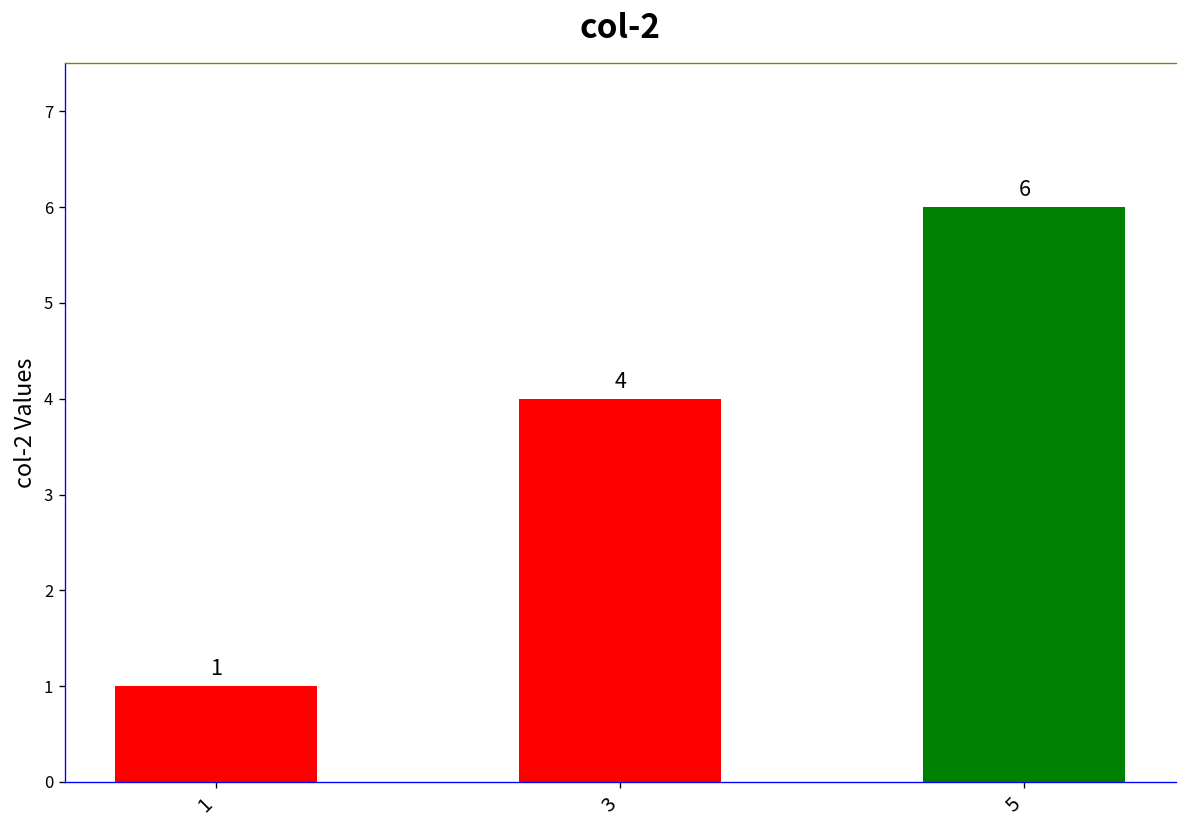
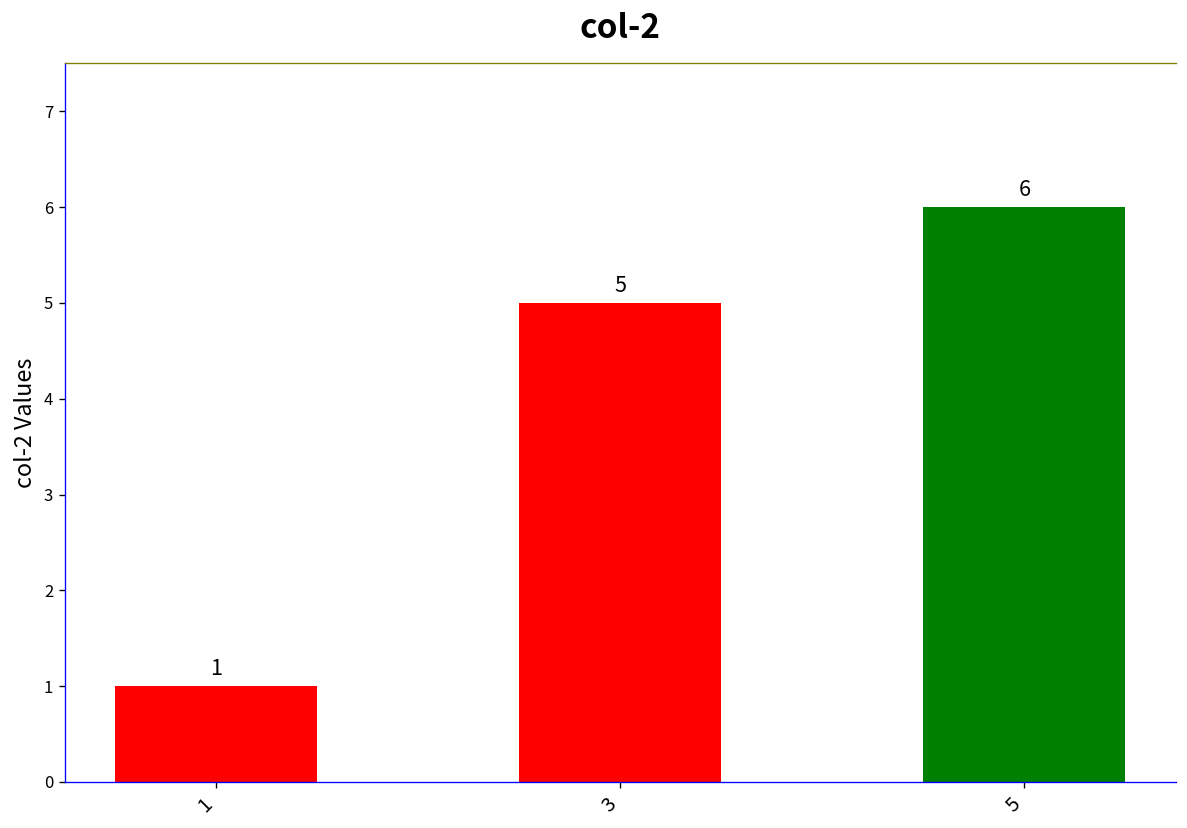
3: 4 -> 5
